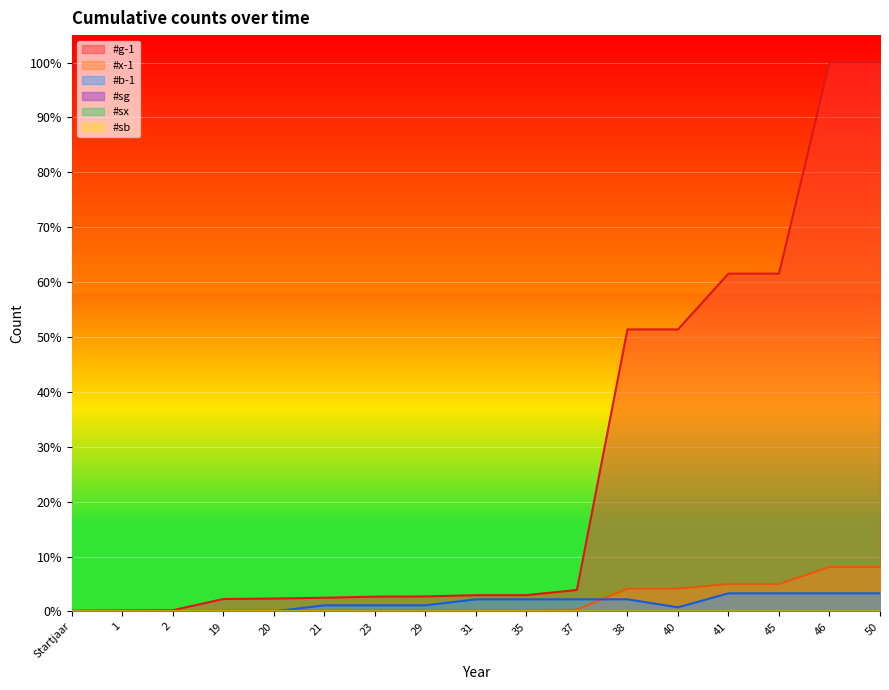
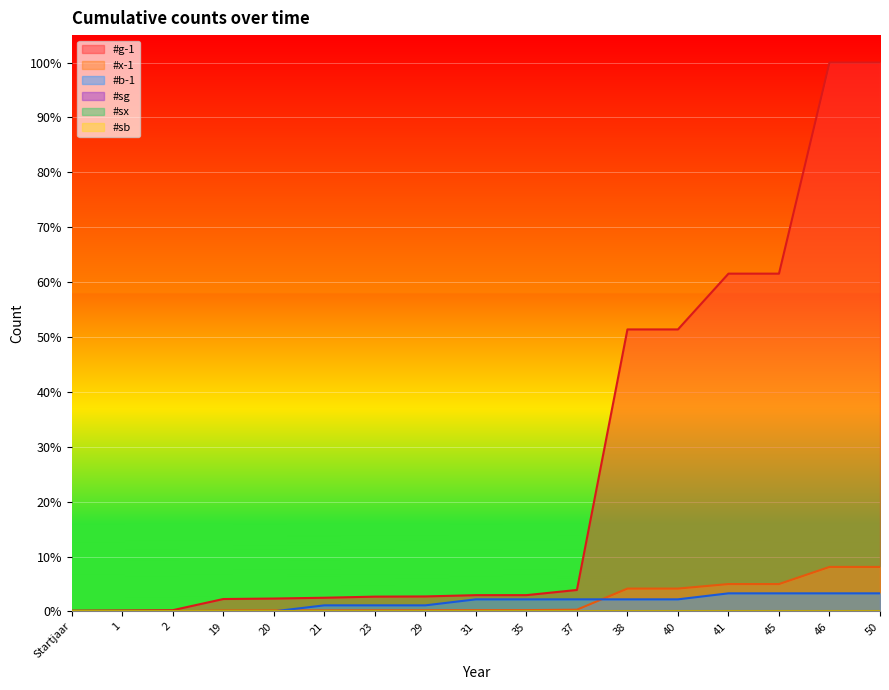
#b-1, 40: 1% -> 2%
